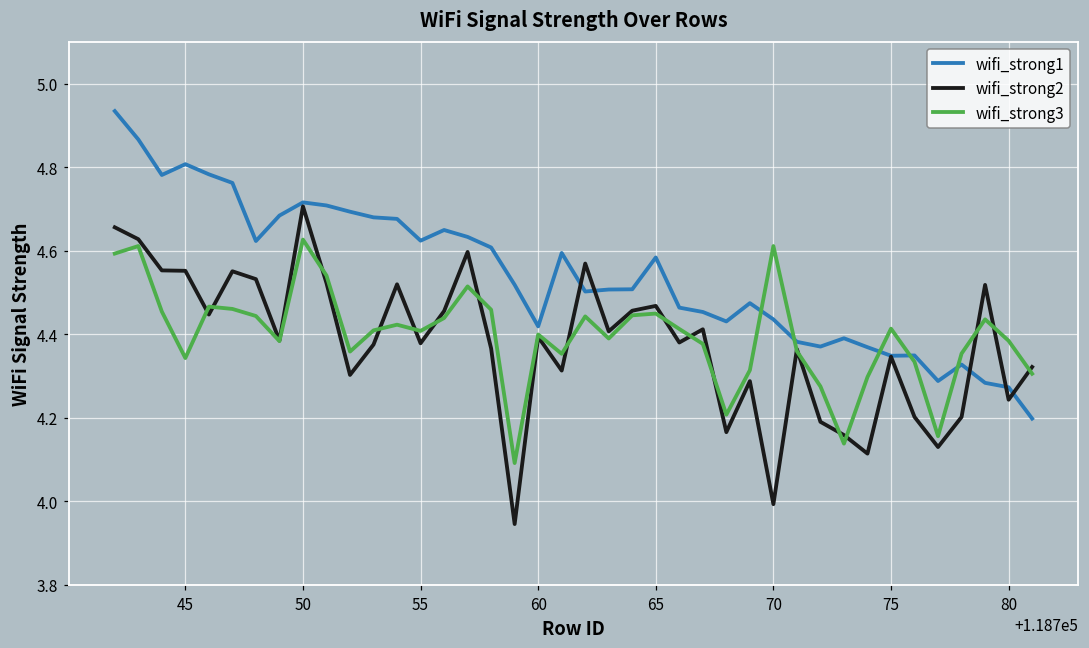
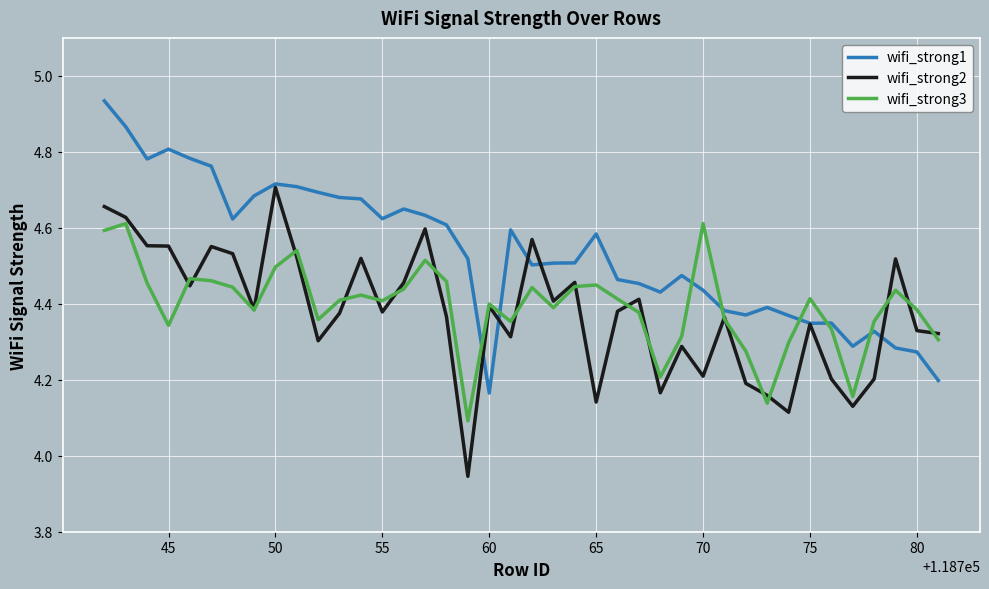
wifi_strong3, 50: 4.63 -> 4.50
wifi_strong1, 60: 4.42 -> 4.17
wifi_strong2, 65: 4.47 -> 4.14
wifi_strong2, 70: 3.99 -> 4.21
wifi_strong2, 80: 4.24 -> 4.33
